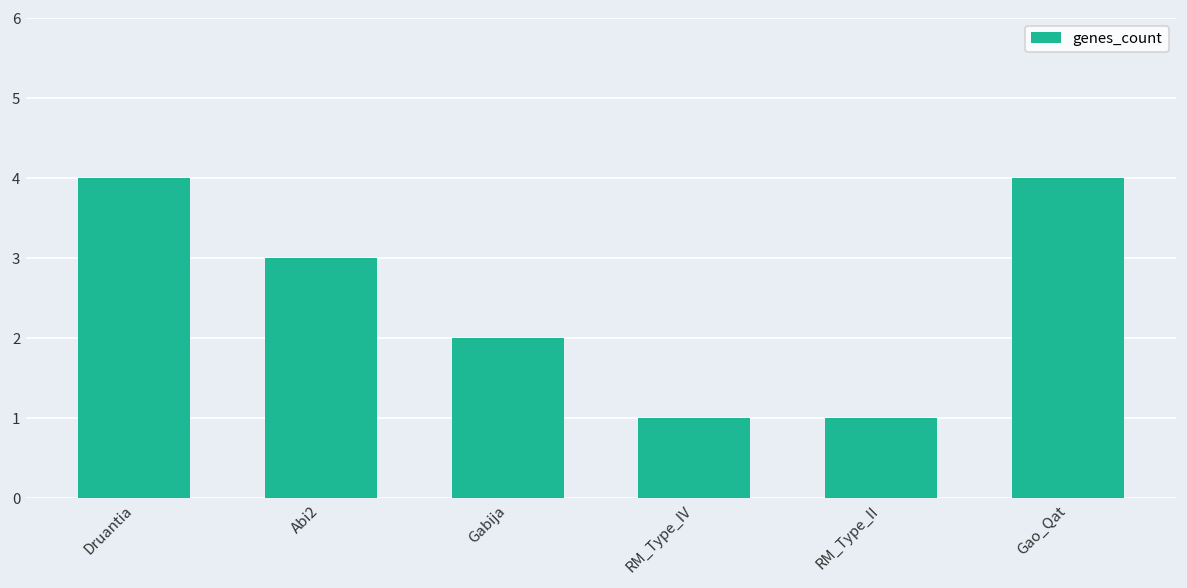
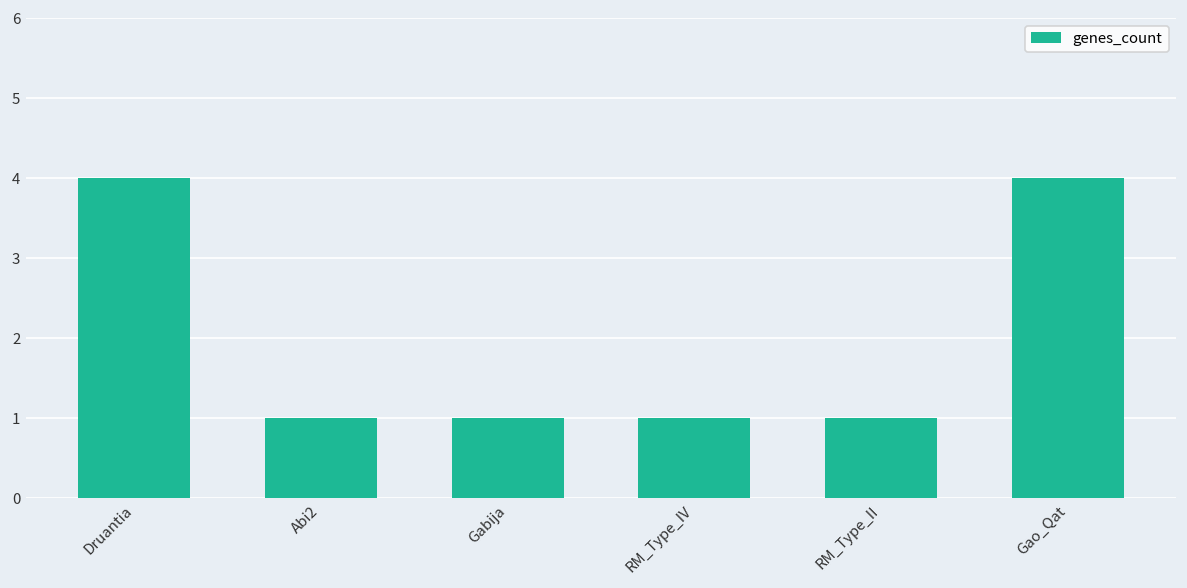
Abi2: 3 -> 1
Gabija: 2 -> 1
